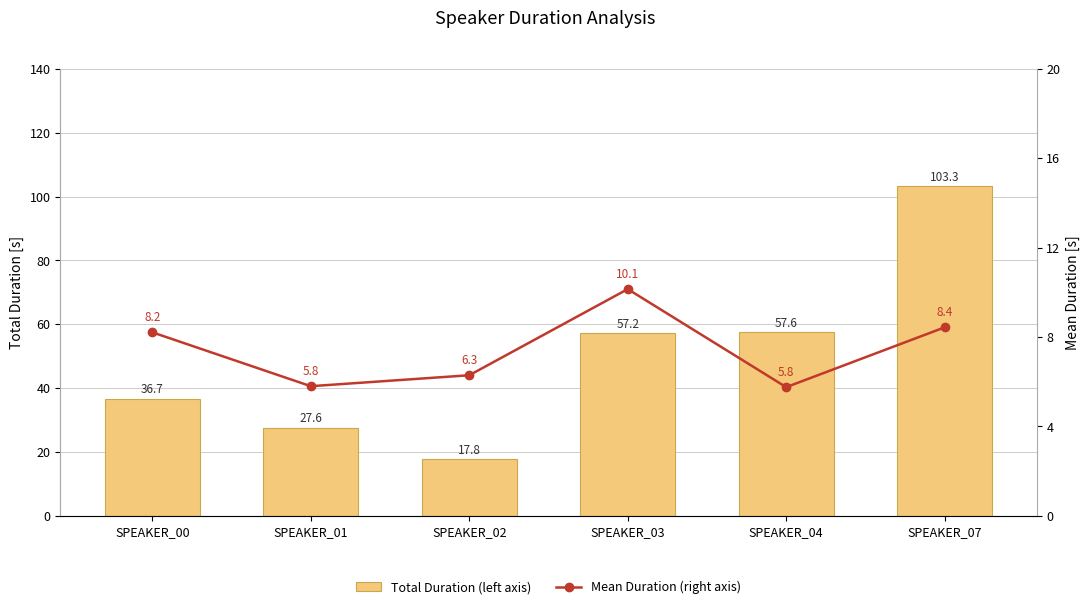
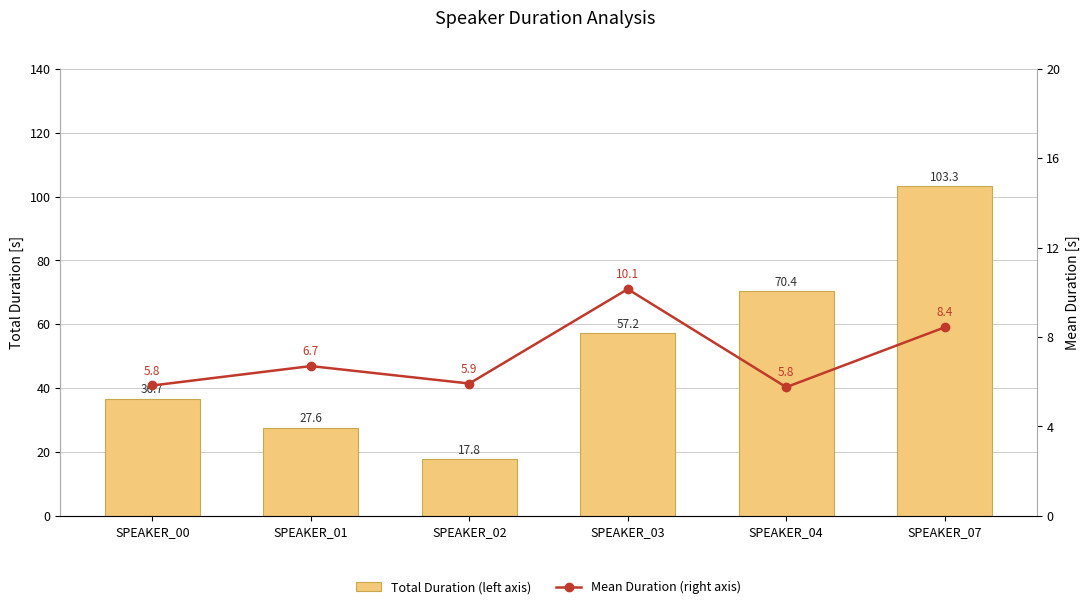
Total Duration (left axis), SPEAKER_04: 57.6 -> 70.4
Mean Duration (right axis), SPEAKER_00: 8.2 -> 5.8
Mean Duration (right axis), SPEAKER_01: 5.8 -> 6.7
Mean Duration (right axis), SPEAKER_02: 6.3 -> 5.9
